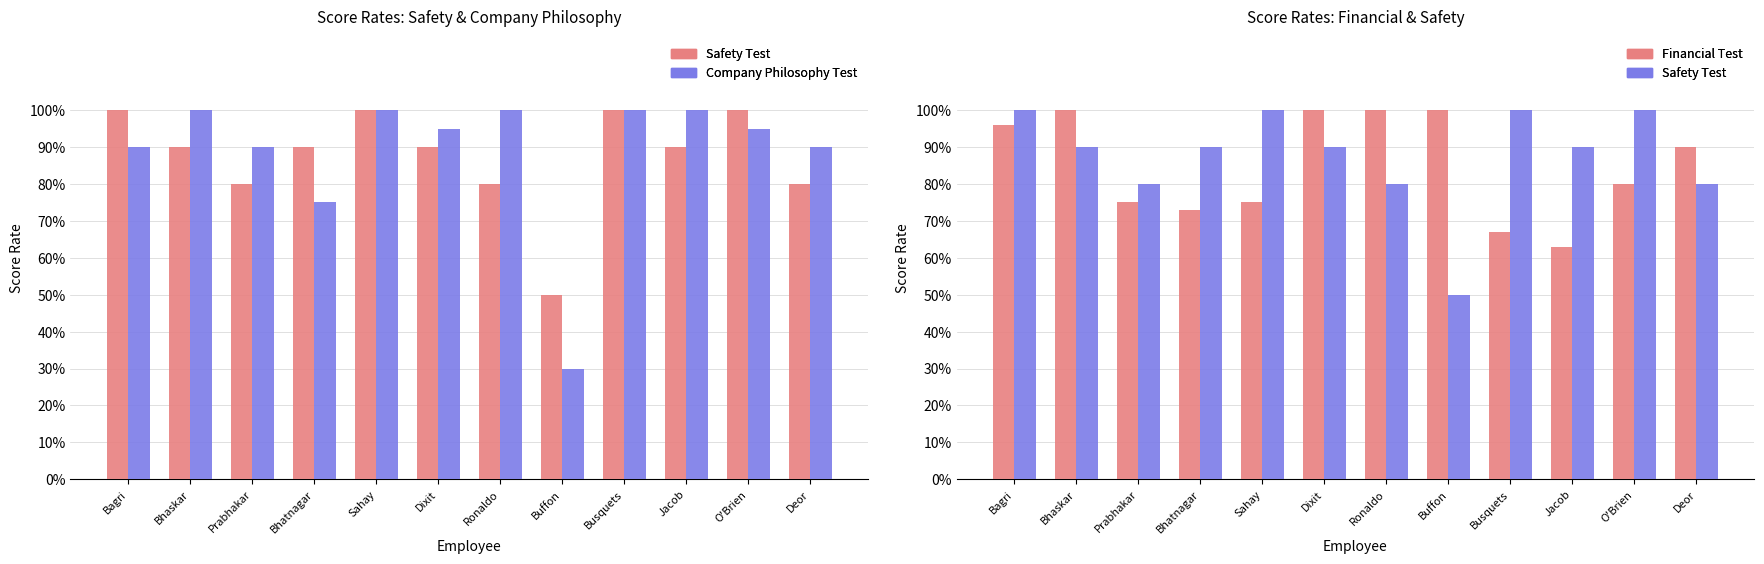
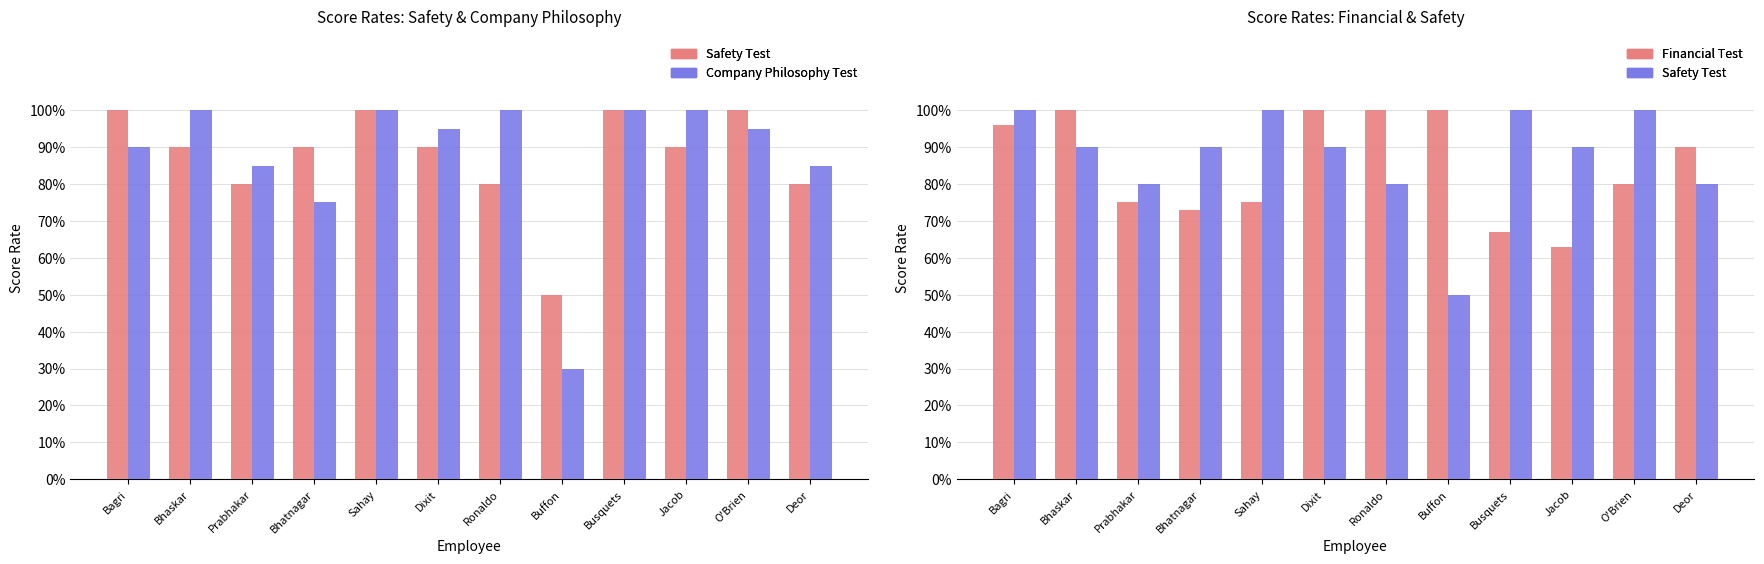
Score Rates: Safety & Company Philosophy, Company Philosophy Test, Prabhakar: 90% -> 85%
Score Rates: Safety & Company Philosophy, Company Philosophy Test, Deor: 90% -> 85%
